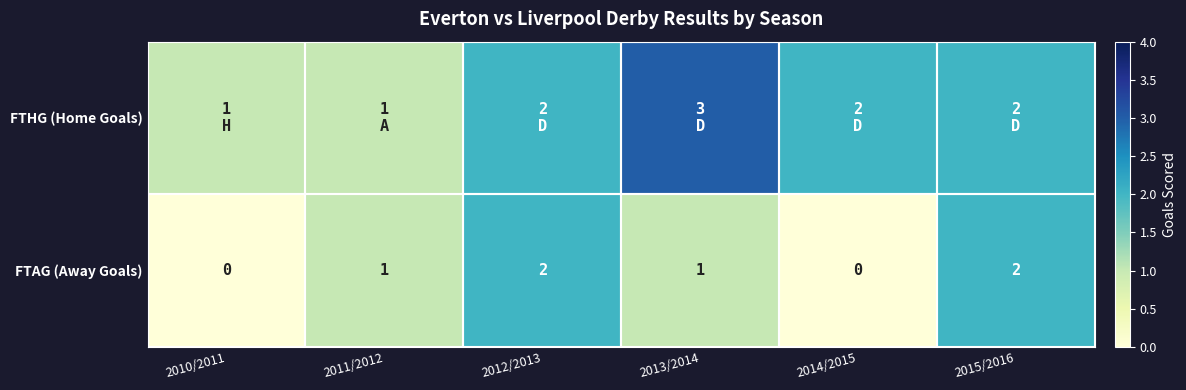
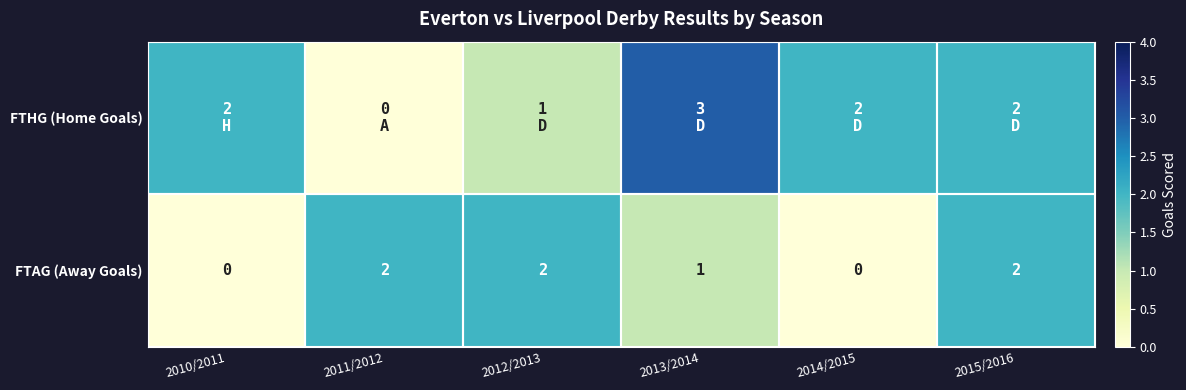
FTHG (Home Goals), 2010/2011: 1 -> 2
FTHG (Home Goals), 2011/2012: 1 -> 0
FTHG (Home Goals), 2012/2013: 2 -> 1
FTAG (Away Goals), 2011/2012: 1 -> 2
